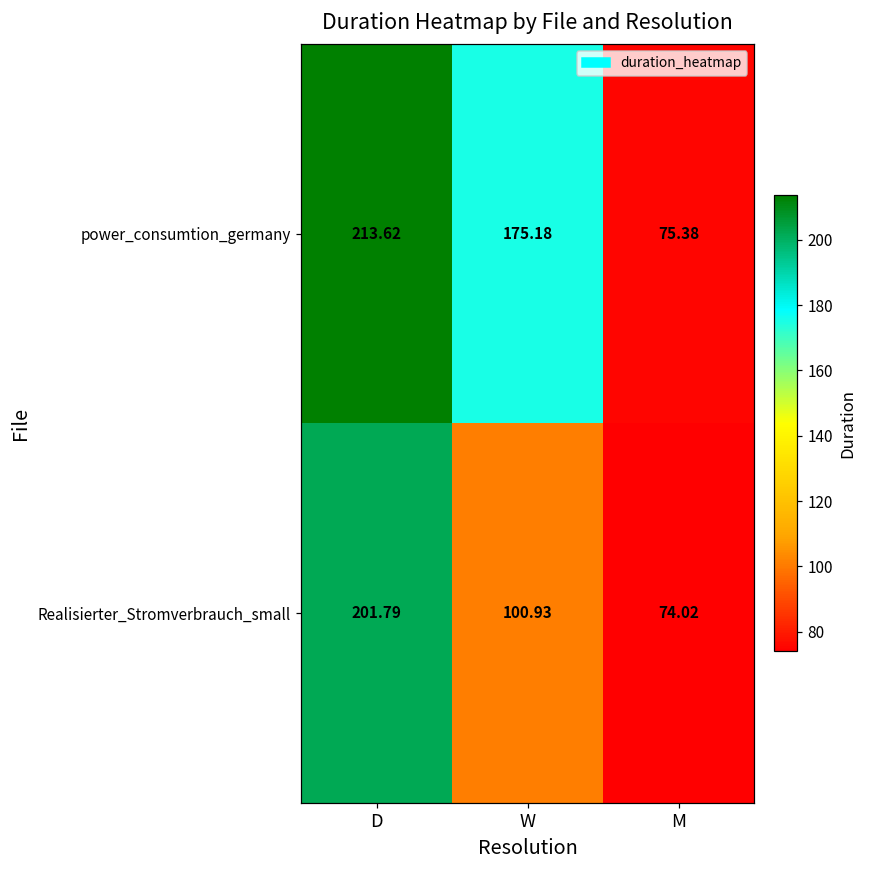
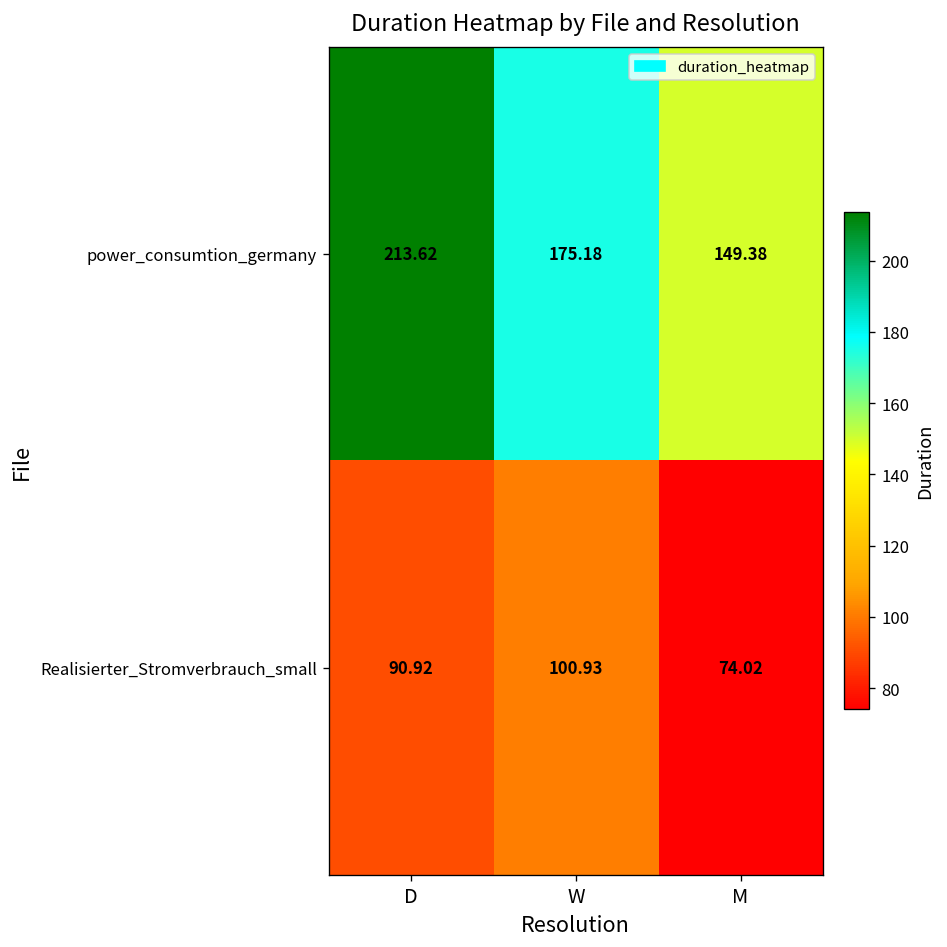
power_consumtion_germany, M: 75.38 -> 149.38
Realisierter_Stromverbrauch_small, D: 201.79 -> 90.92
